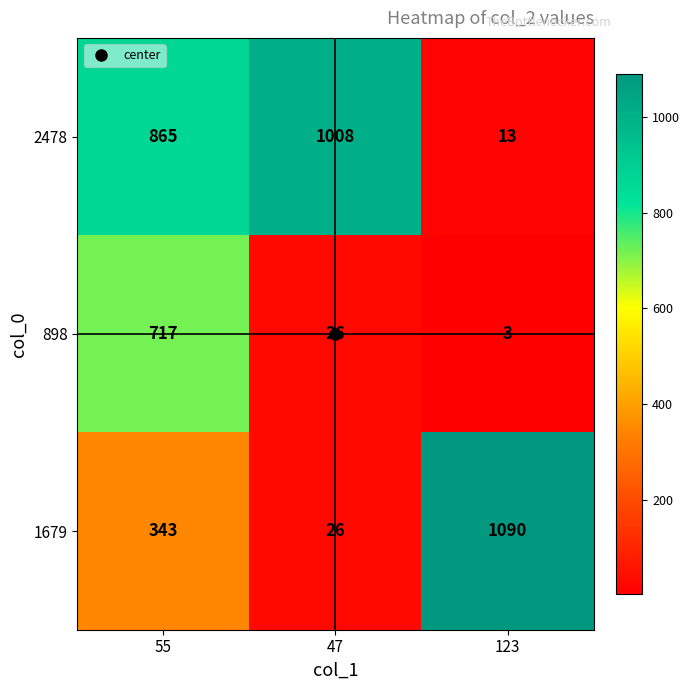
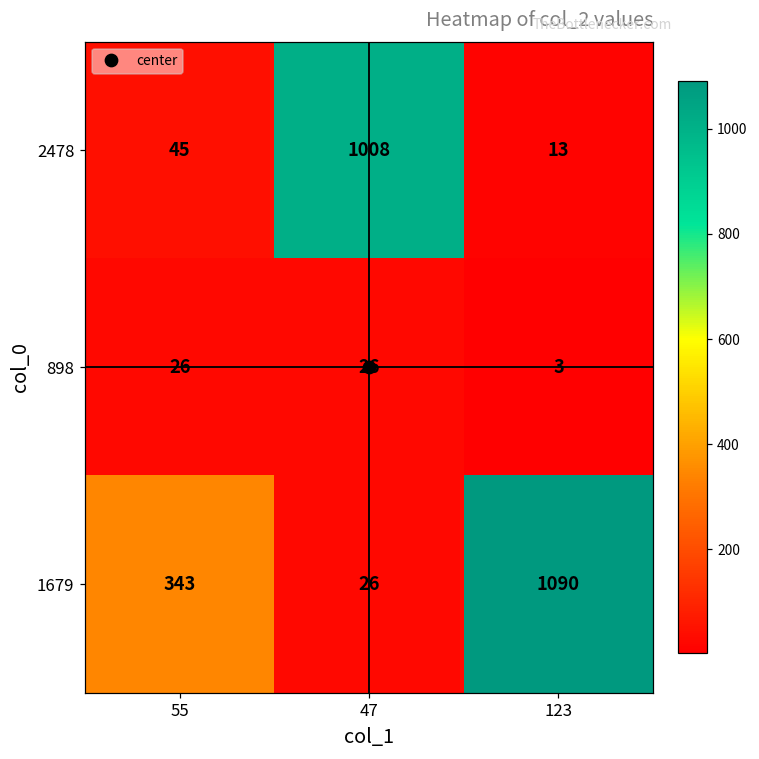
2478, 55: 865 -> 45
898, 55: 717 -> 26
